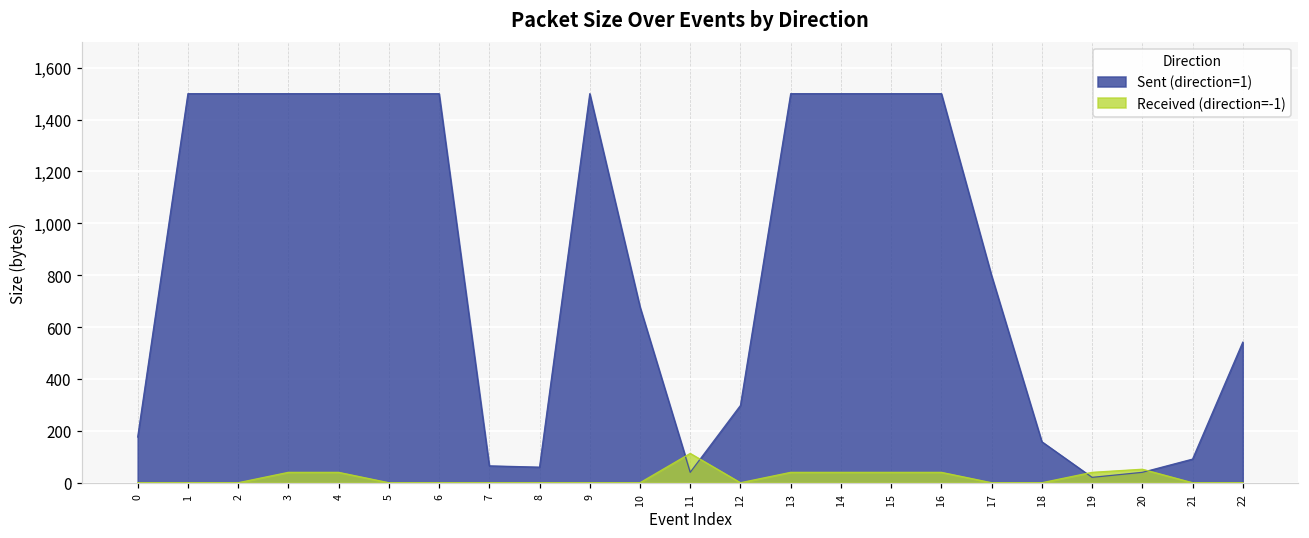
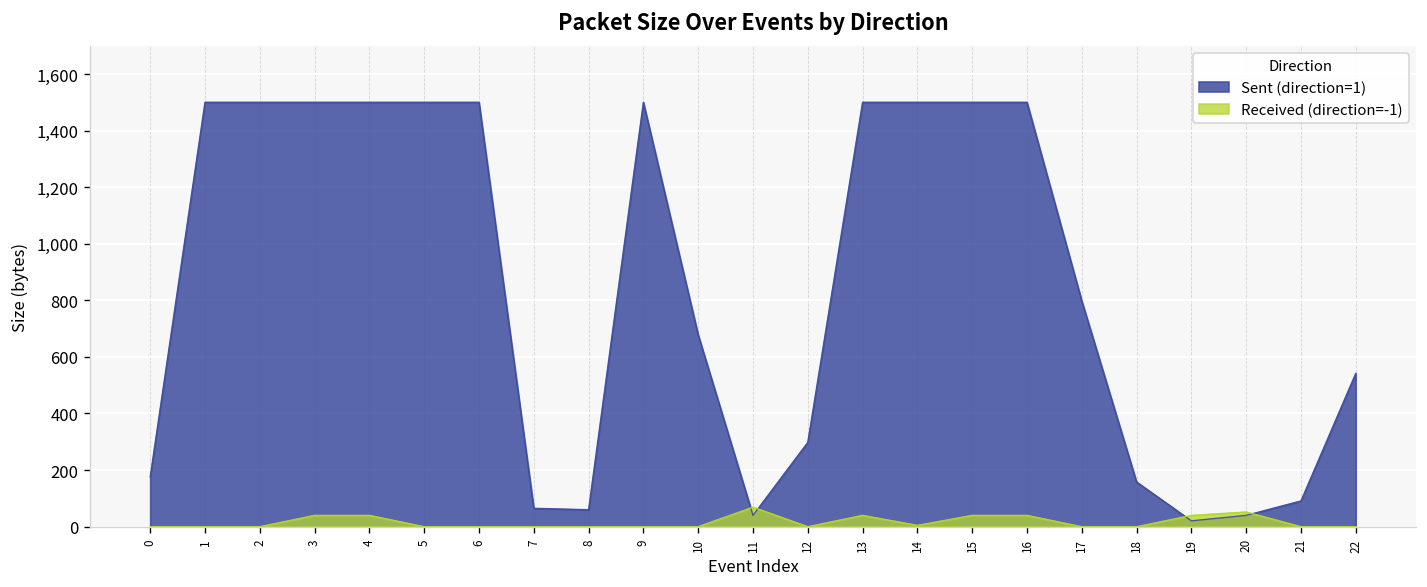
Received (direction=-1), 11: 110 -> 70
Received (direction=-1), 14: 40 -> 0
